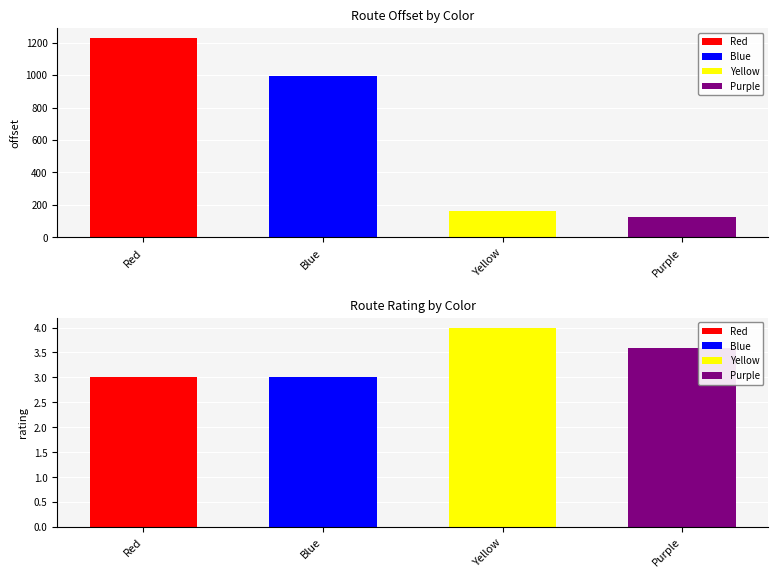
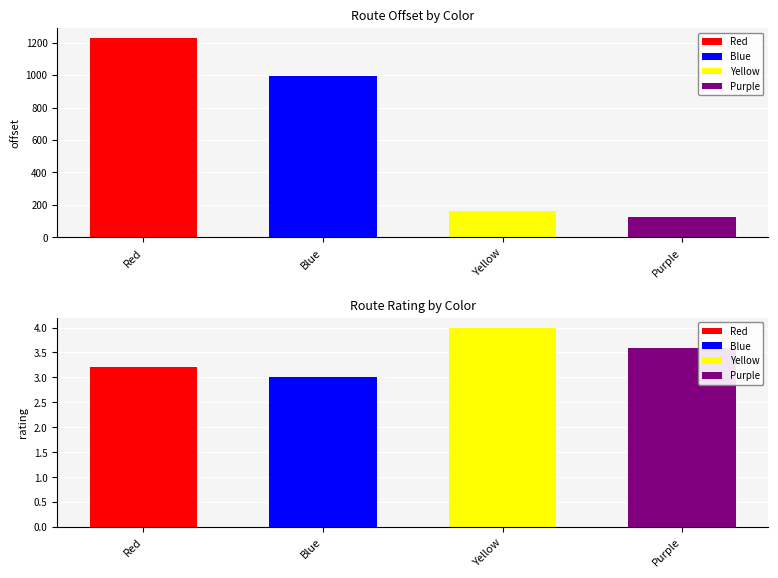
Route Rating by Color, Red: 3.0 -> 3.2
